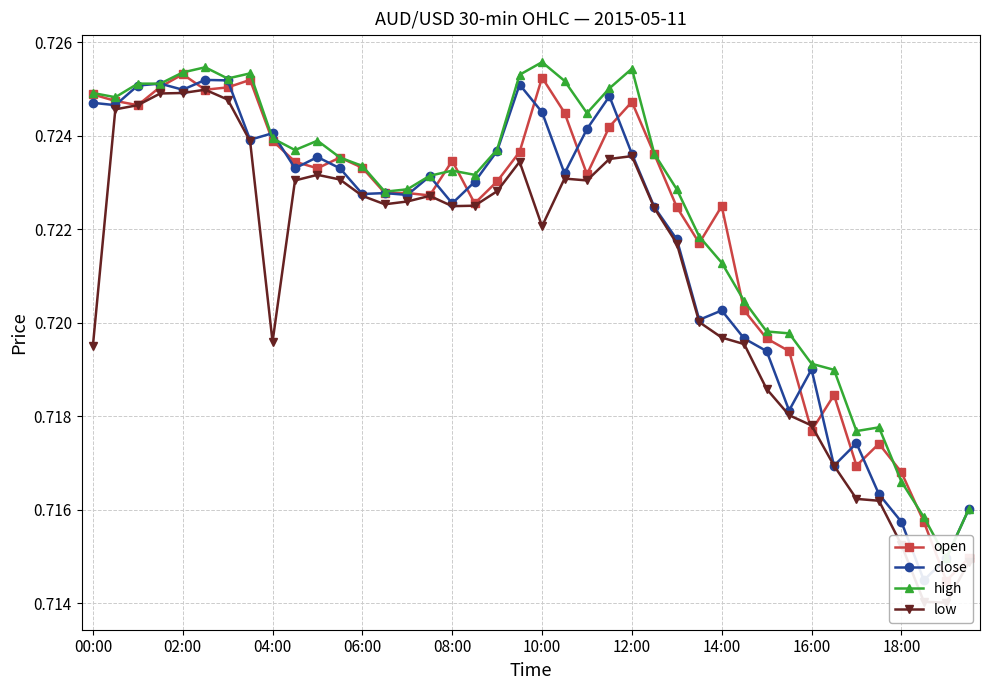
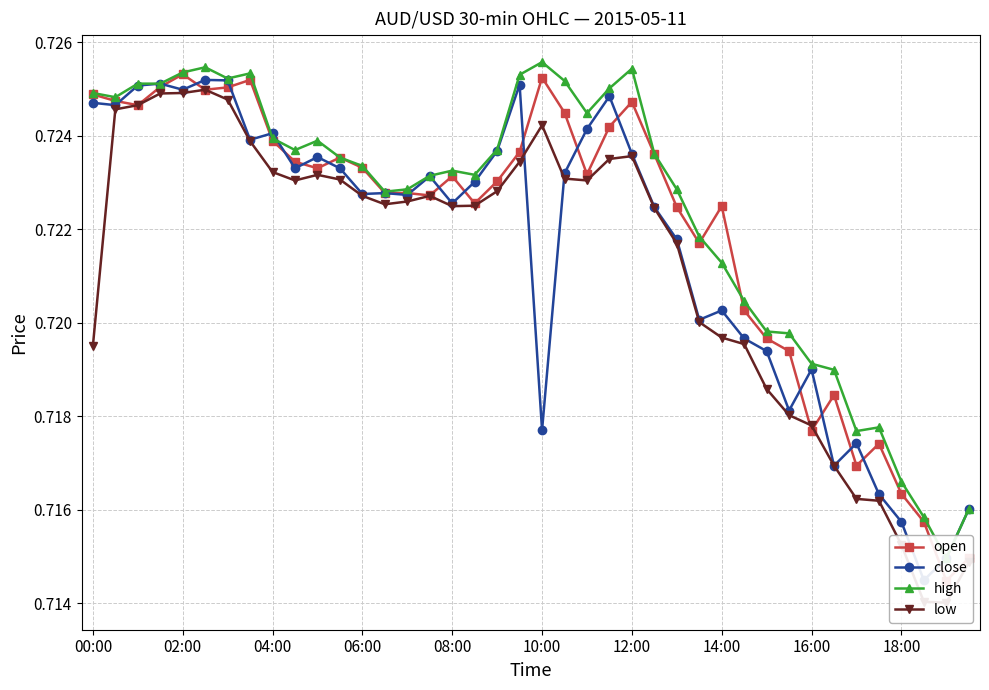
low, 04:00: 0.7196 -> 0.7232
open, 08:00: 0.7235 -> 0.7231
close, 10:00: 0.7245 -> 0.7177
low, 10:00: 0.7221 -> 0.7242
open, 18:00: 0.7168 -> 0.7163
